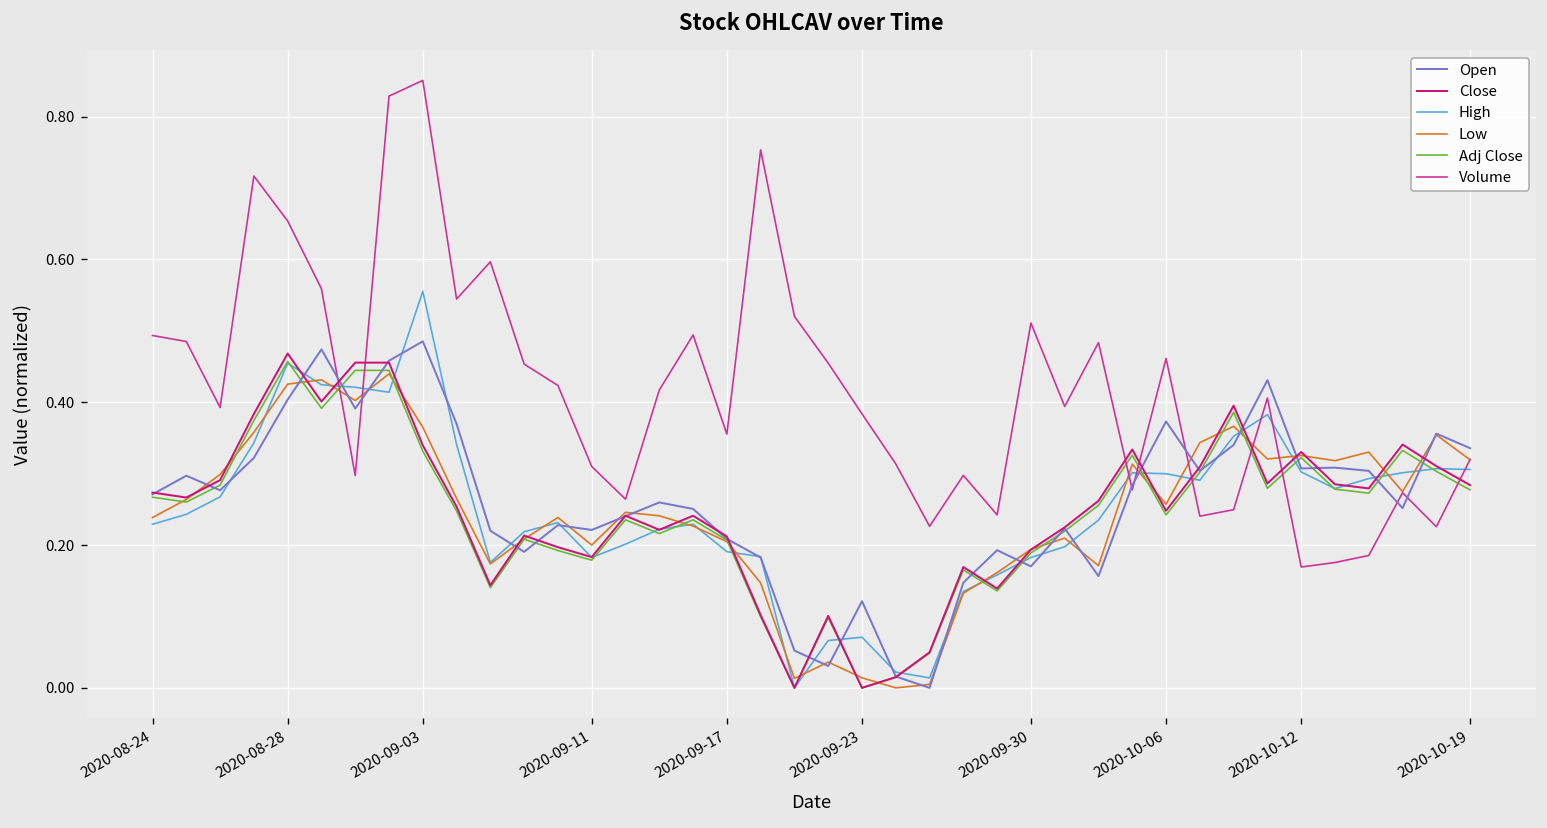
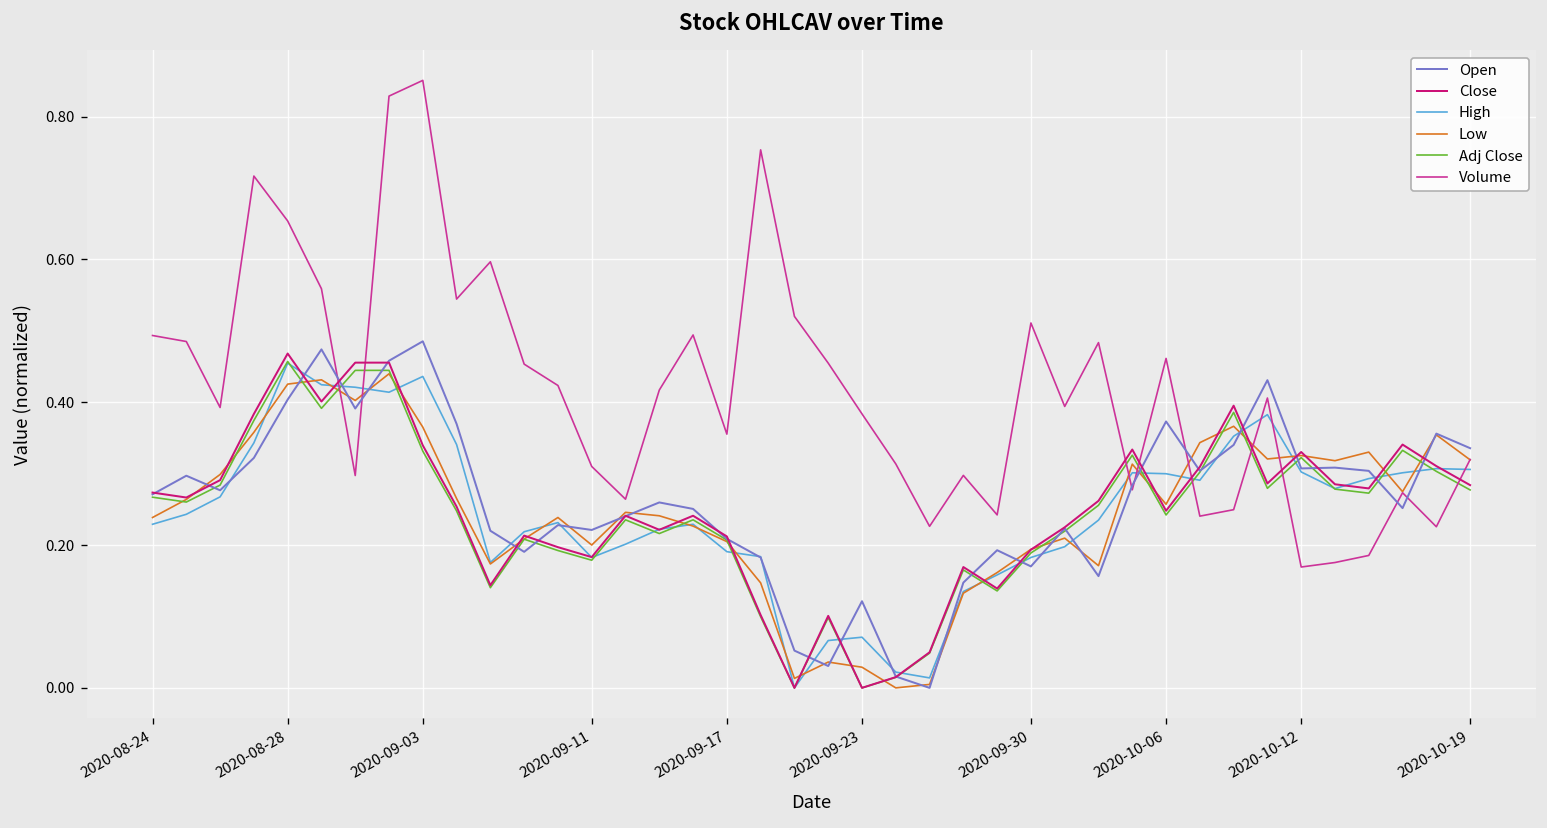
High, 2020-09-03: 0.56 -> 0.44
Low, 2020-09-23: 0.01 -> 0.03
